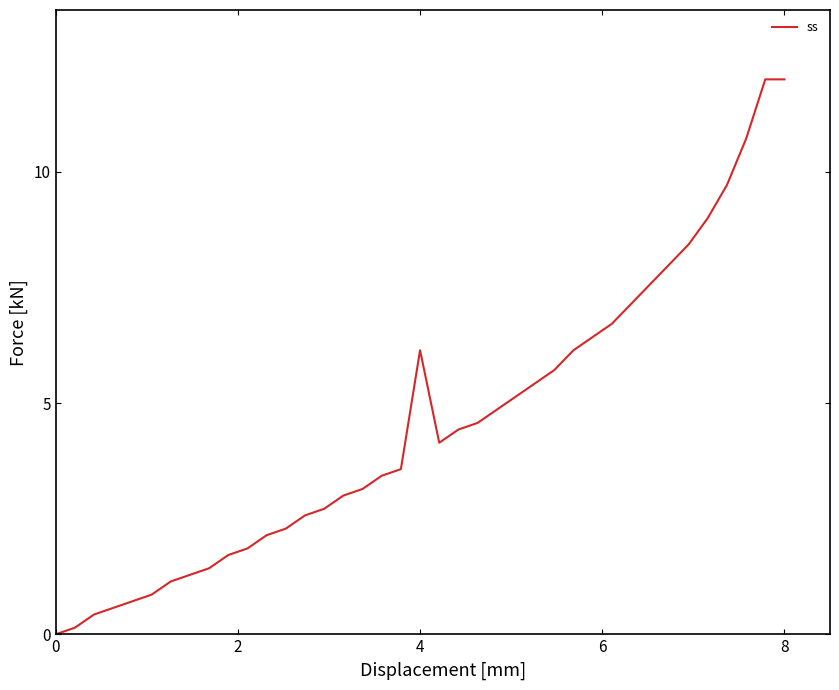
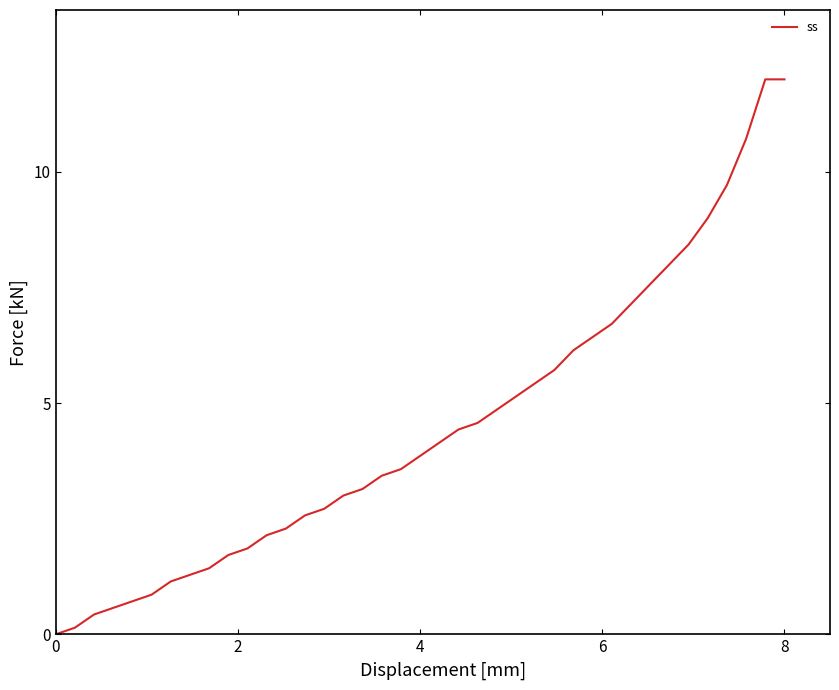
4: 6.1 -> 3.9
